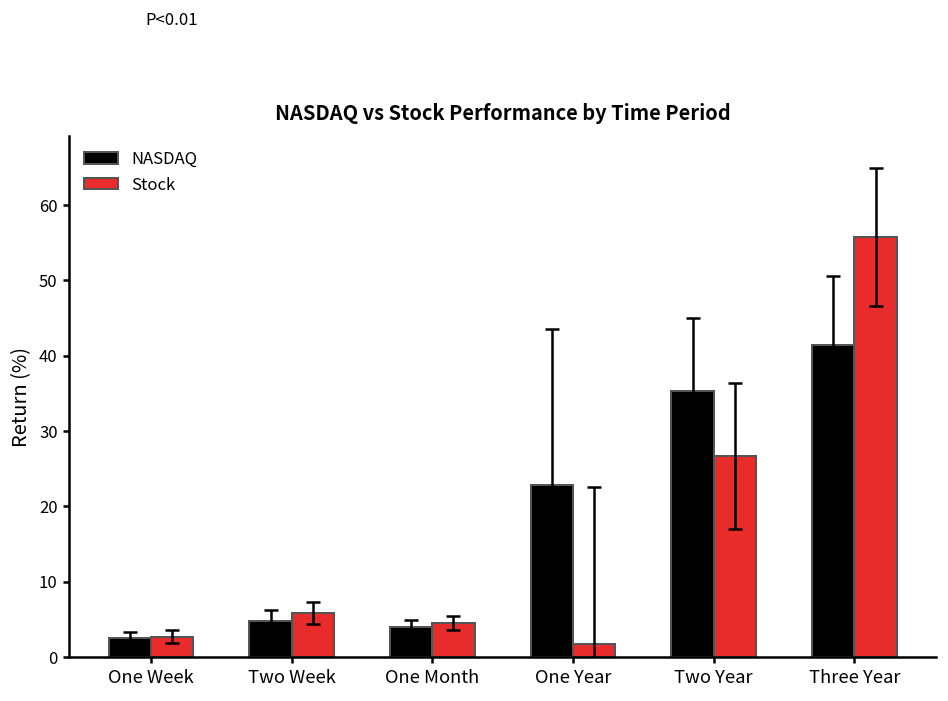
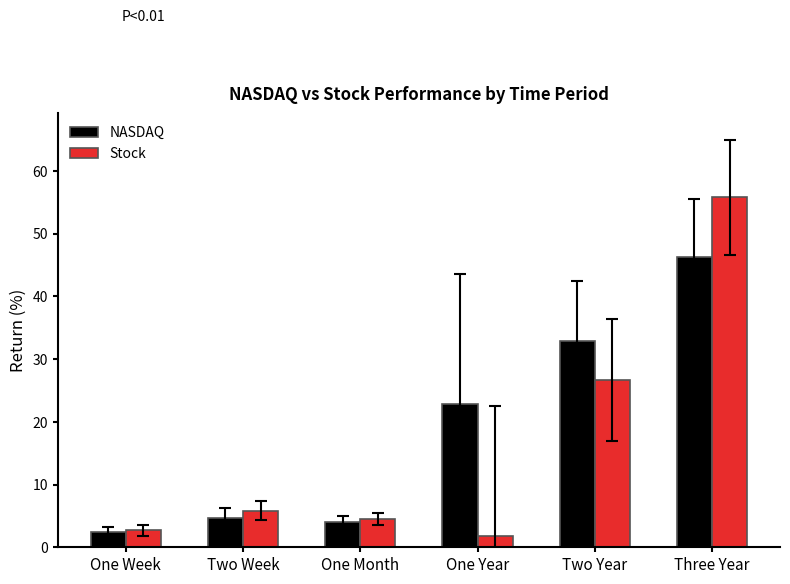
NASDAQ, Two Year: 35 -> 33
NASDAQ, Three Year: 41 -> 46
